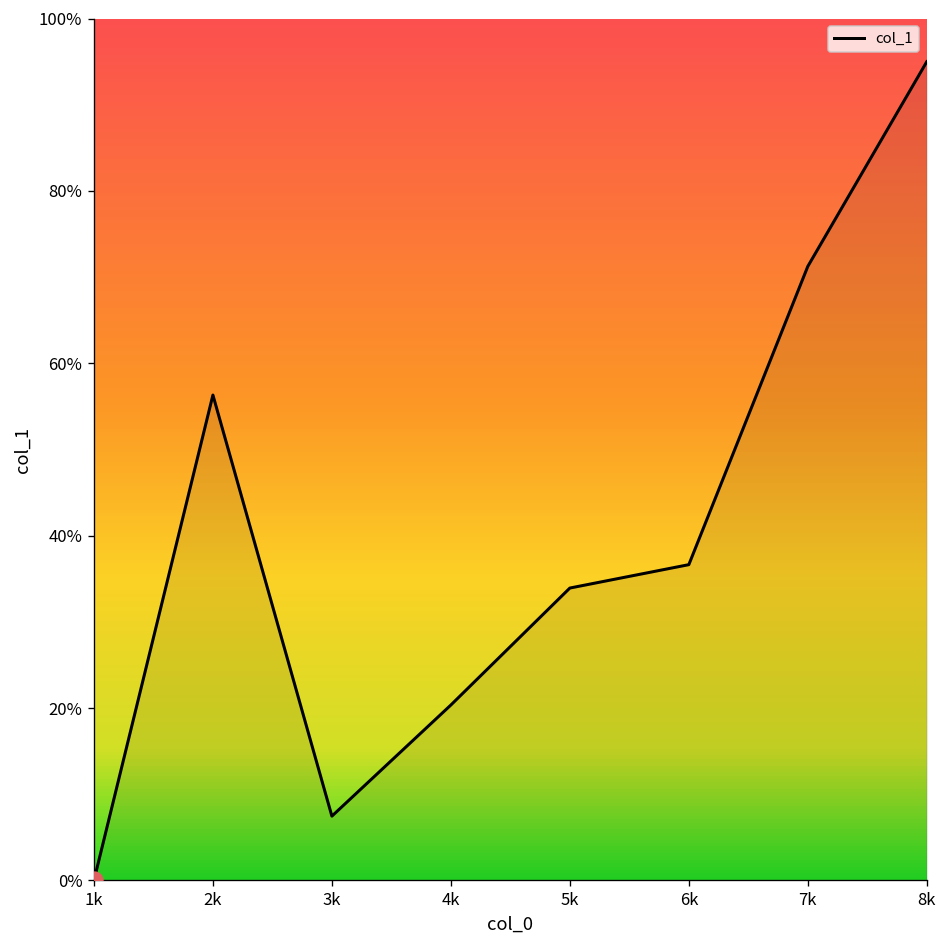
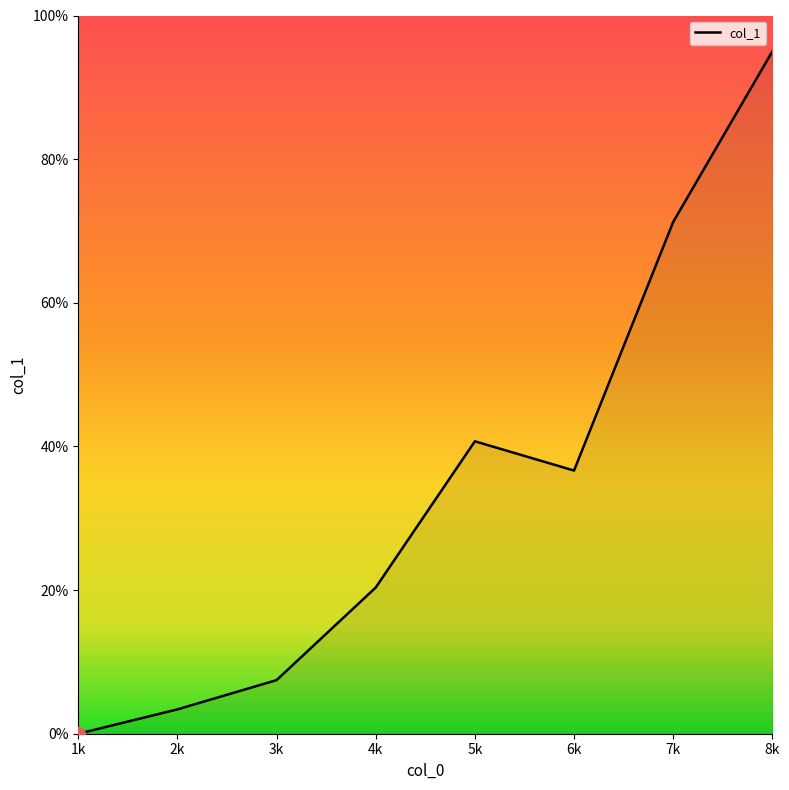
col_1, 2k: 56% -> 3%
col_1, 5k: 34% -> 41%
